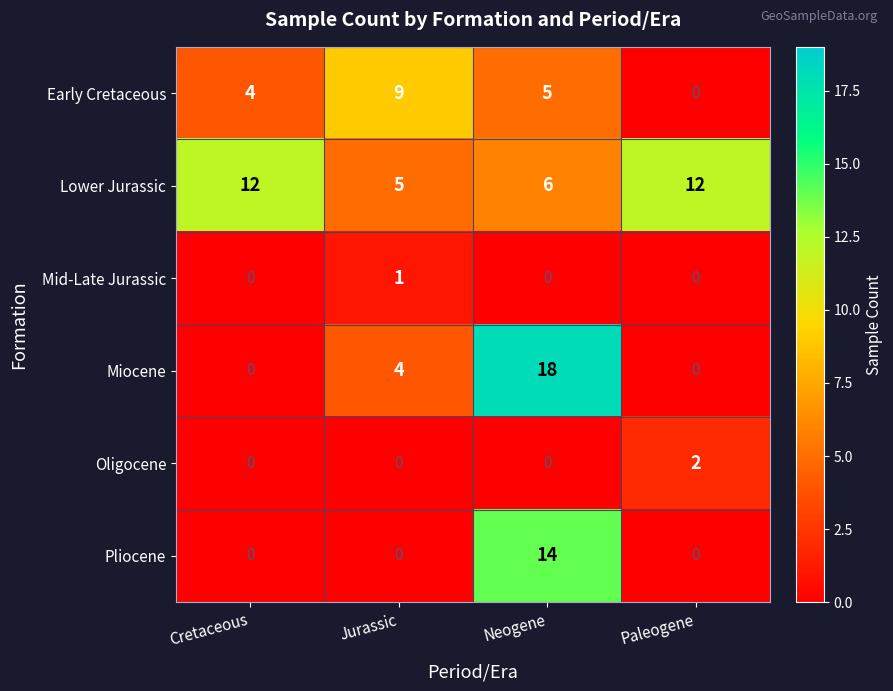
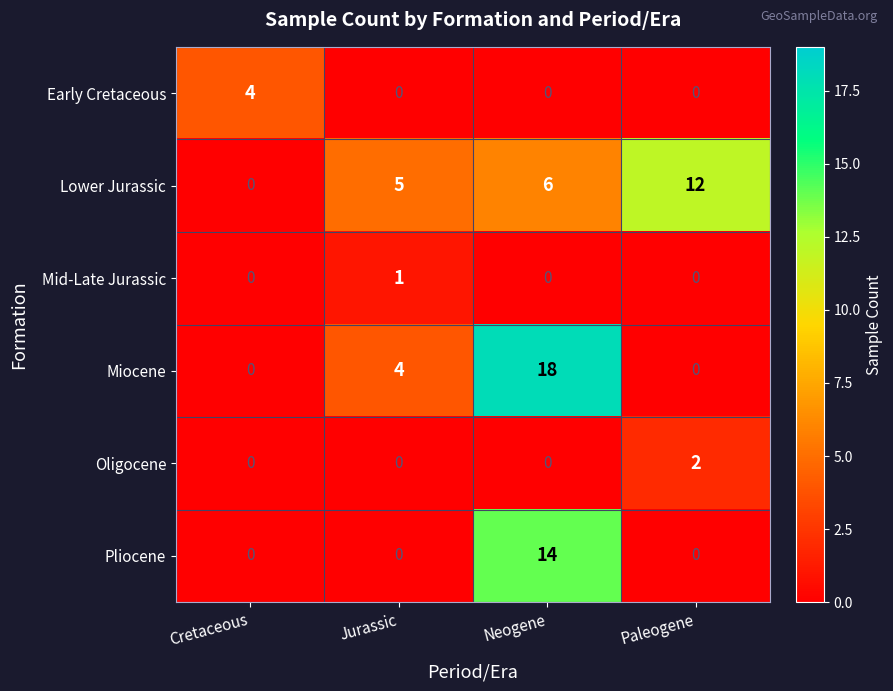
Early Cretaceous, Jurassic: 9 -> 0
Early Cretaceous, Neogene: 5 -> 0
Lower Jurassic, Cretaceous: 12 -> 0
